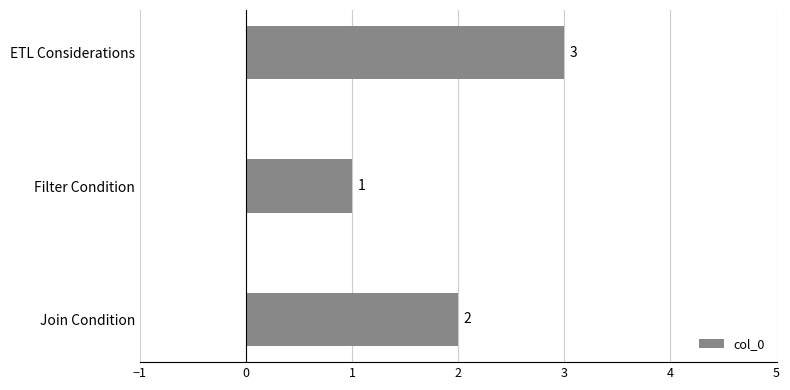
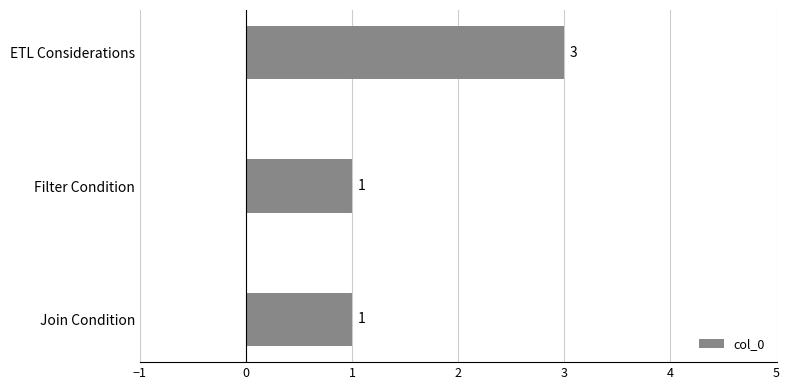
Join Condition: 2 -> 1
